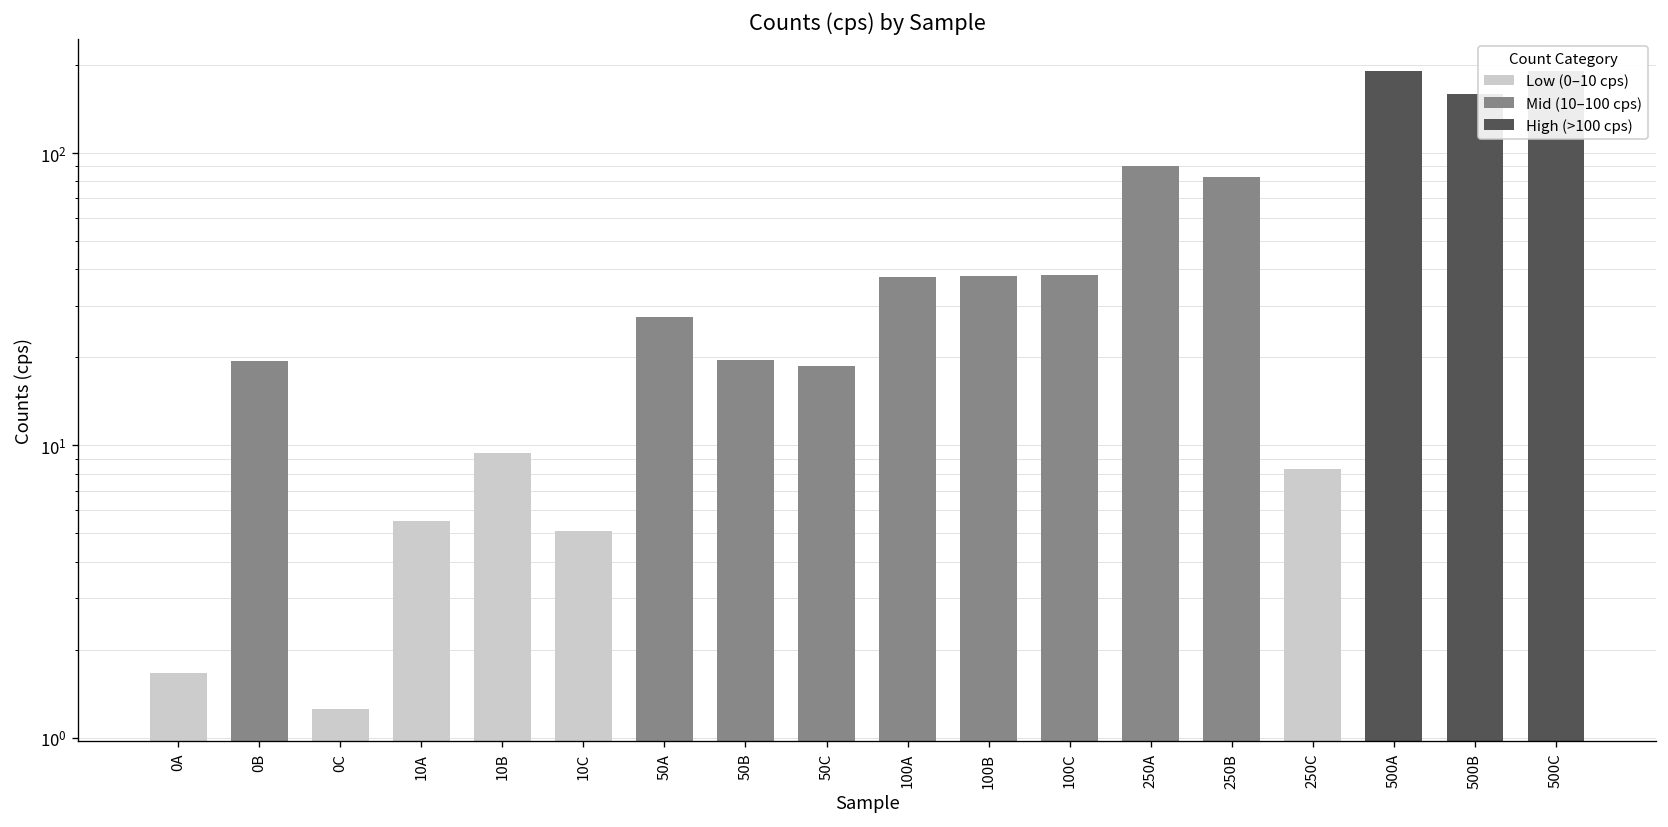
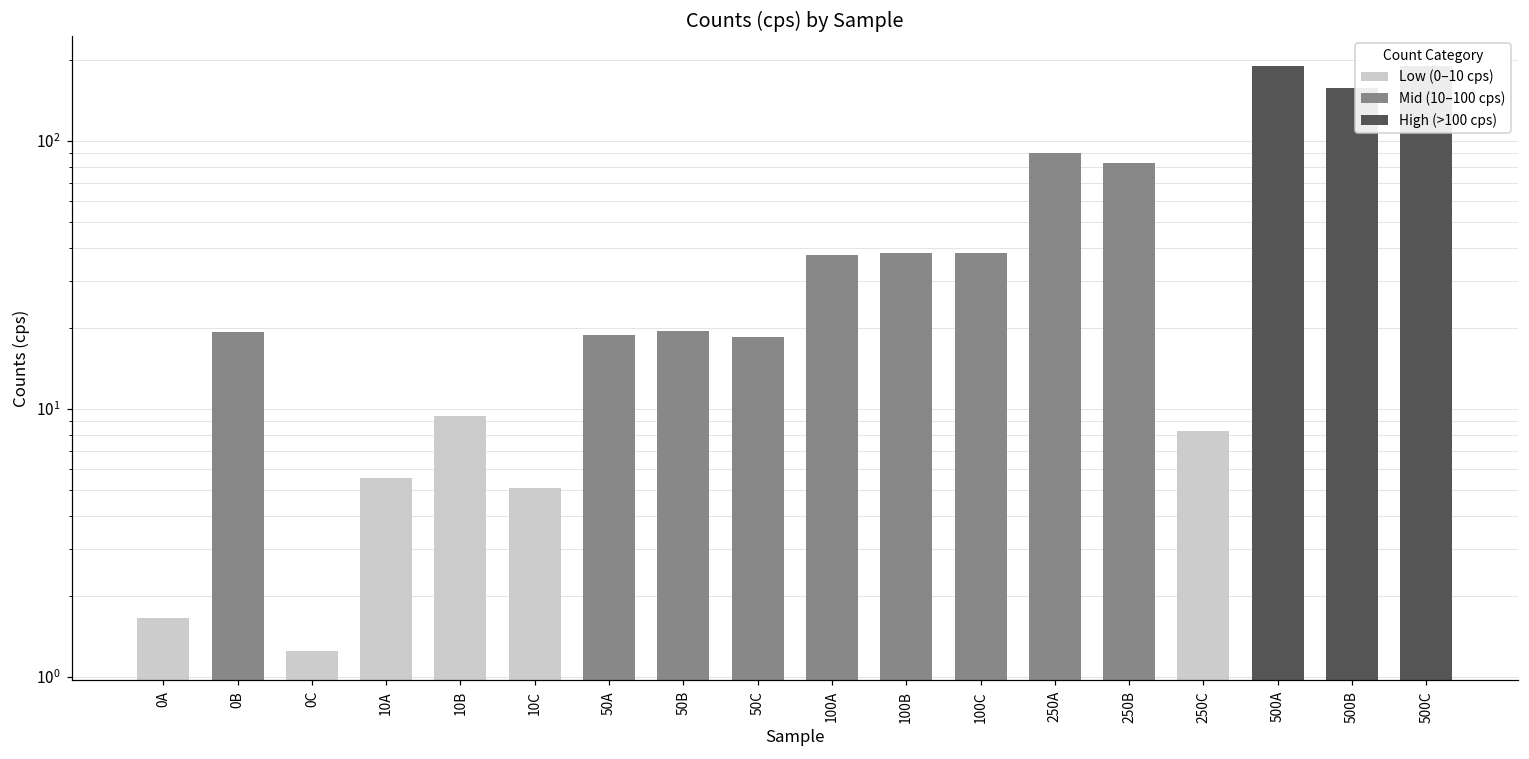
50A: 28 -> 19
